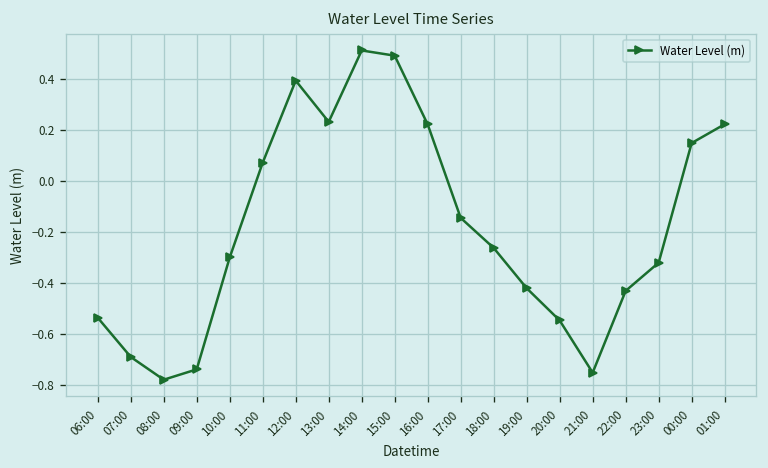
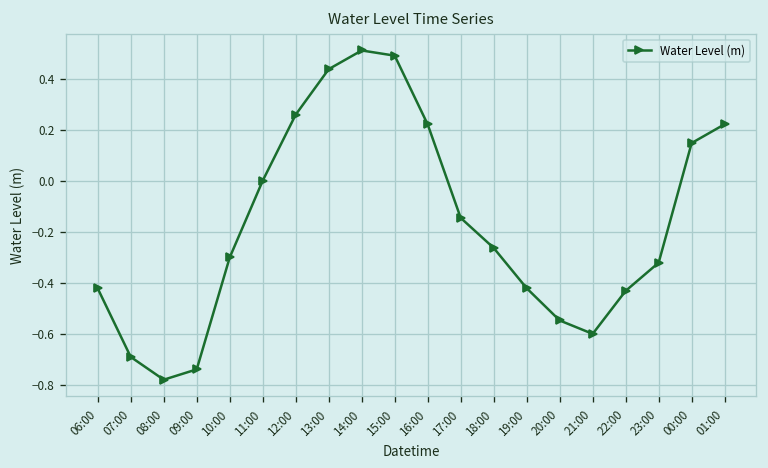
06:00: -0.54 -> -0.42
11:00: 0.07 -> 0.00
12:00: 0.39 -> 0.26
13:00: 0.23 -> 0.44
21:00: -0.75 -> -0.60
